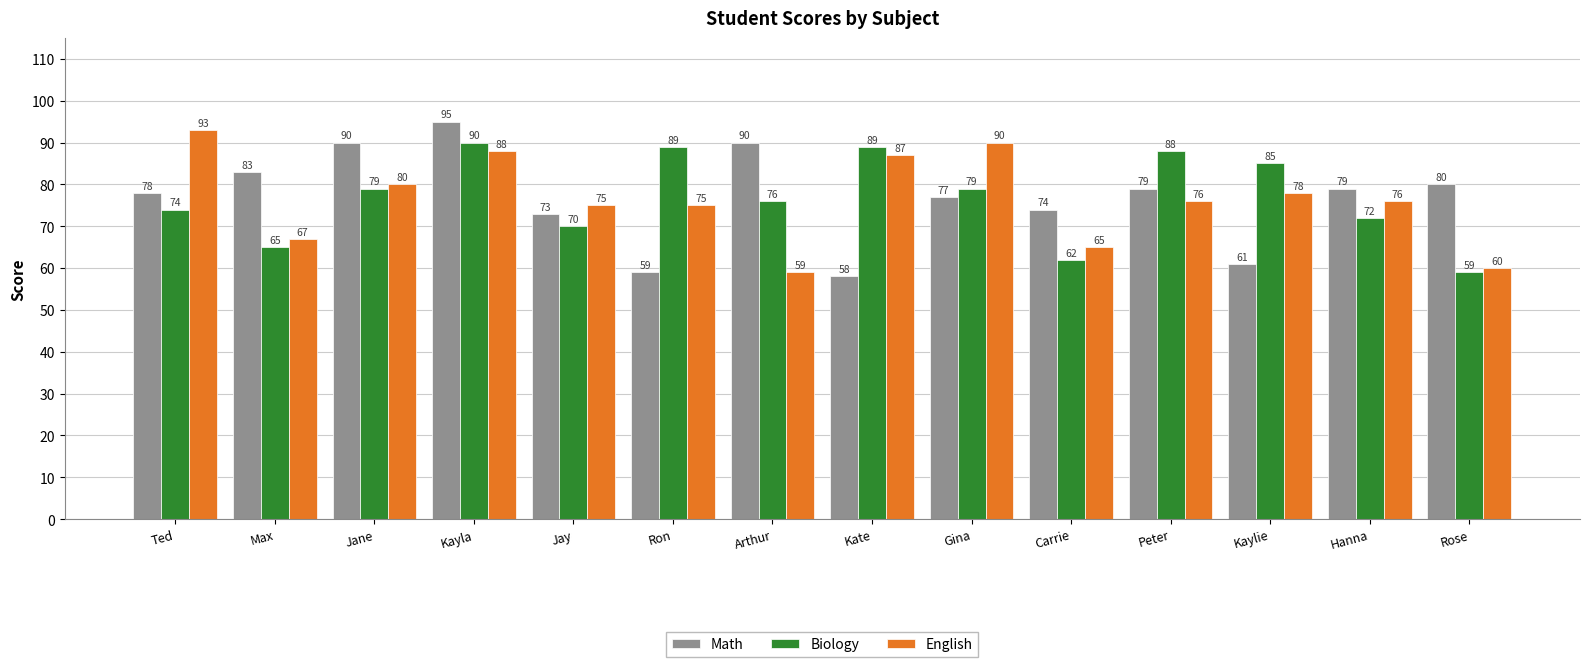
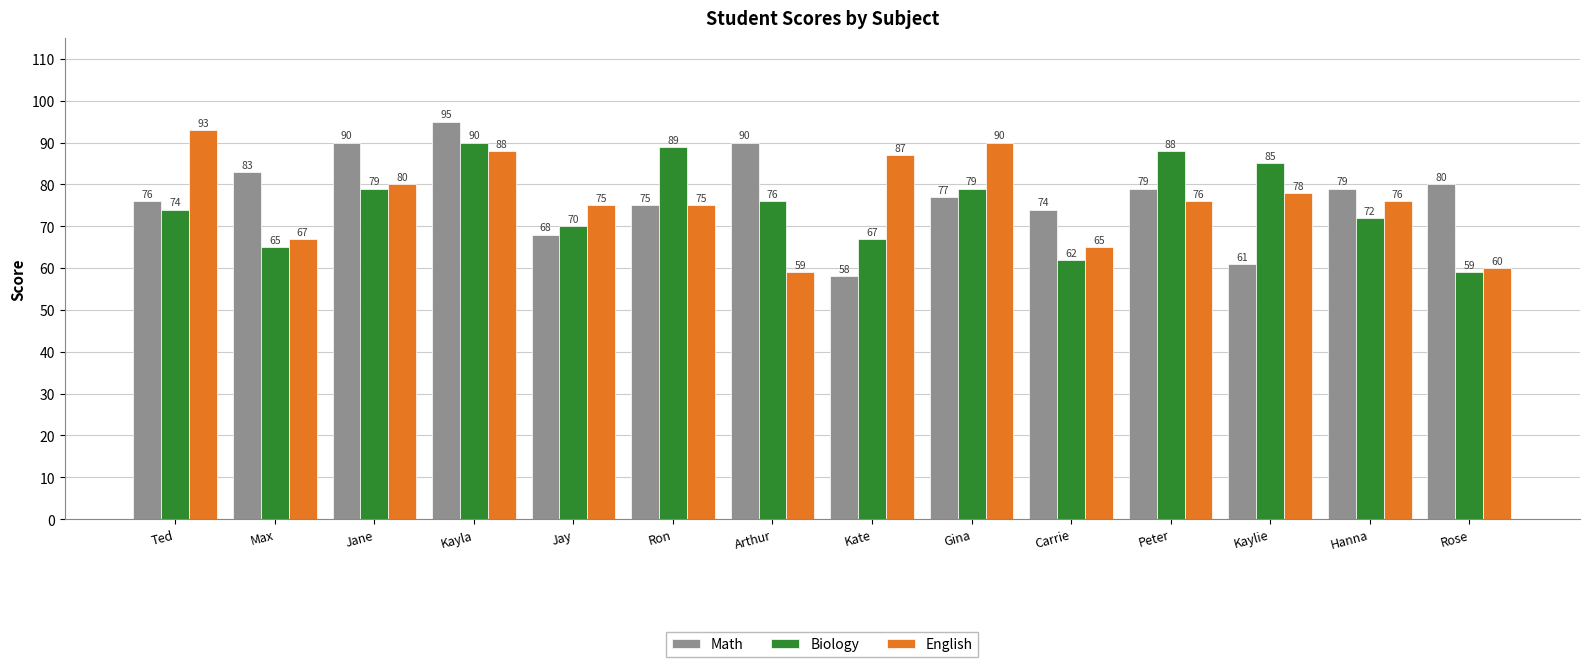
Math, Ted: 78 -> 76
Math, Jay: 73 -> 68
Math, Ron: 59 -> 75
Biology, Kate: 89 -> 67
